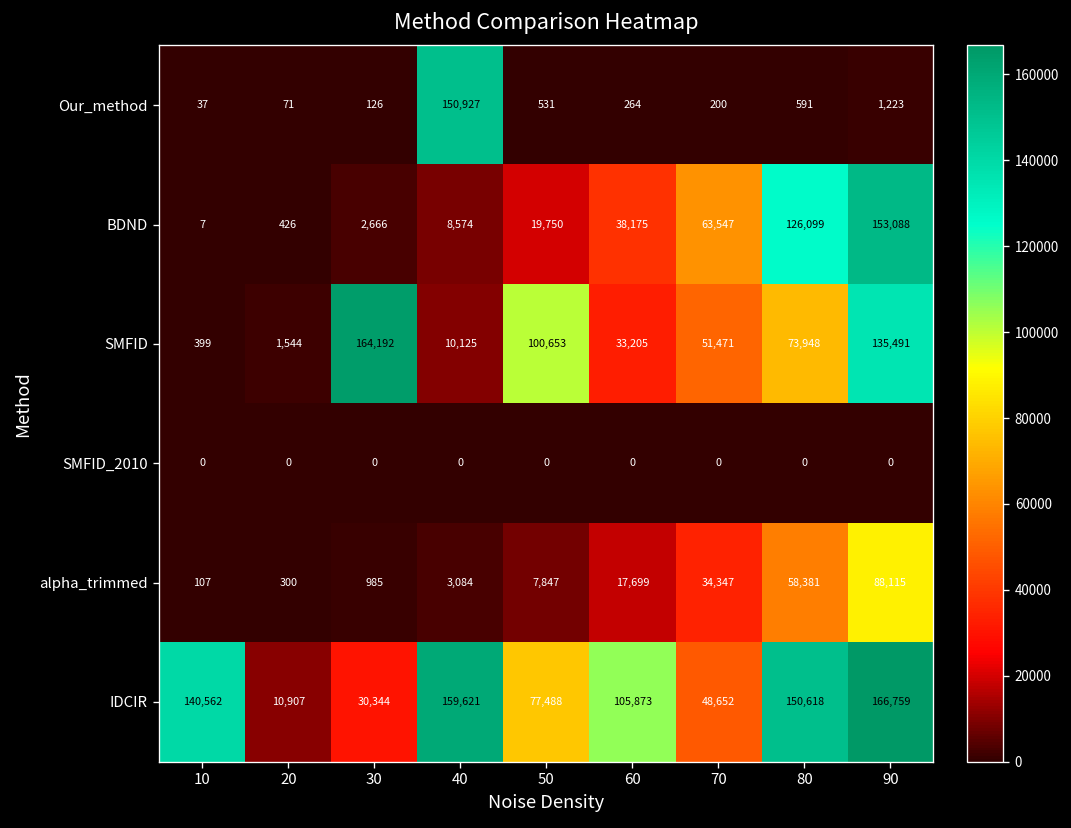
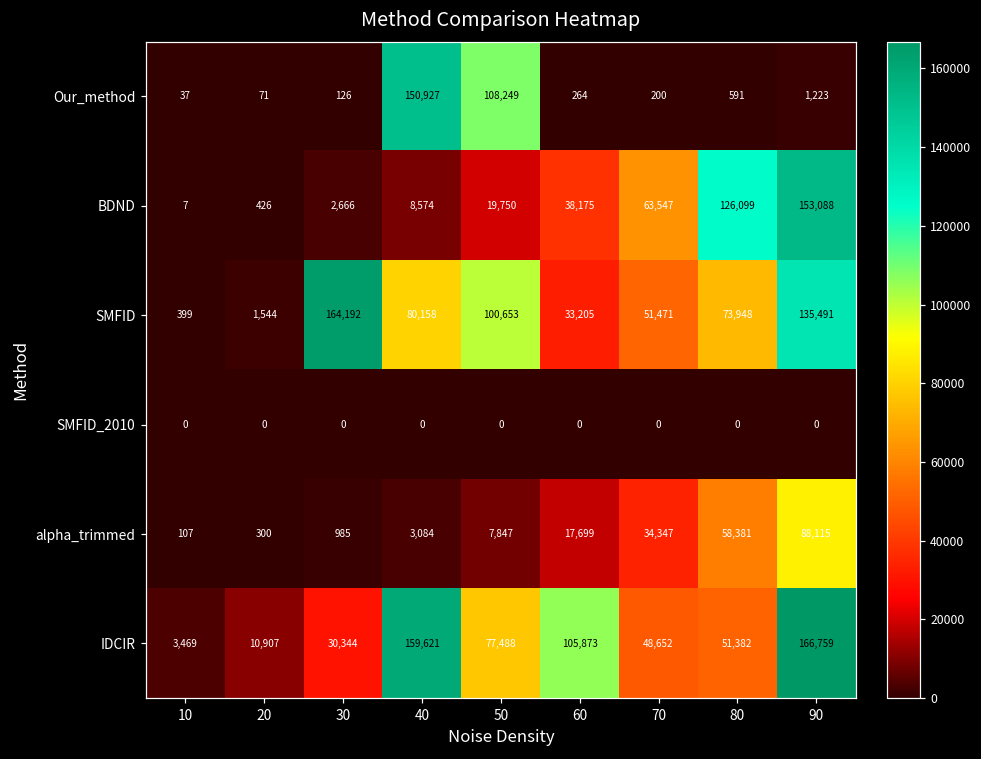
Our_method, 50: 531 -> 108,249
SMFID, 40: 10,125 -> 80,158
IDCIR, 10: 140,562 -> 3,469
IDCIR, 80: 150,618 -> 51,382
